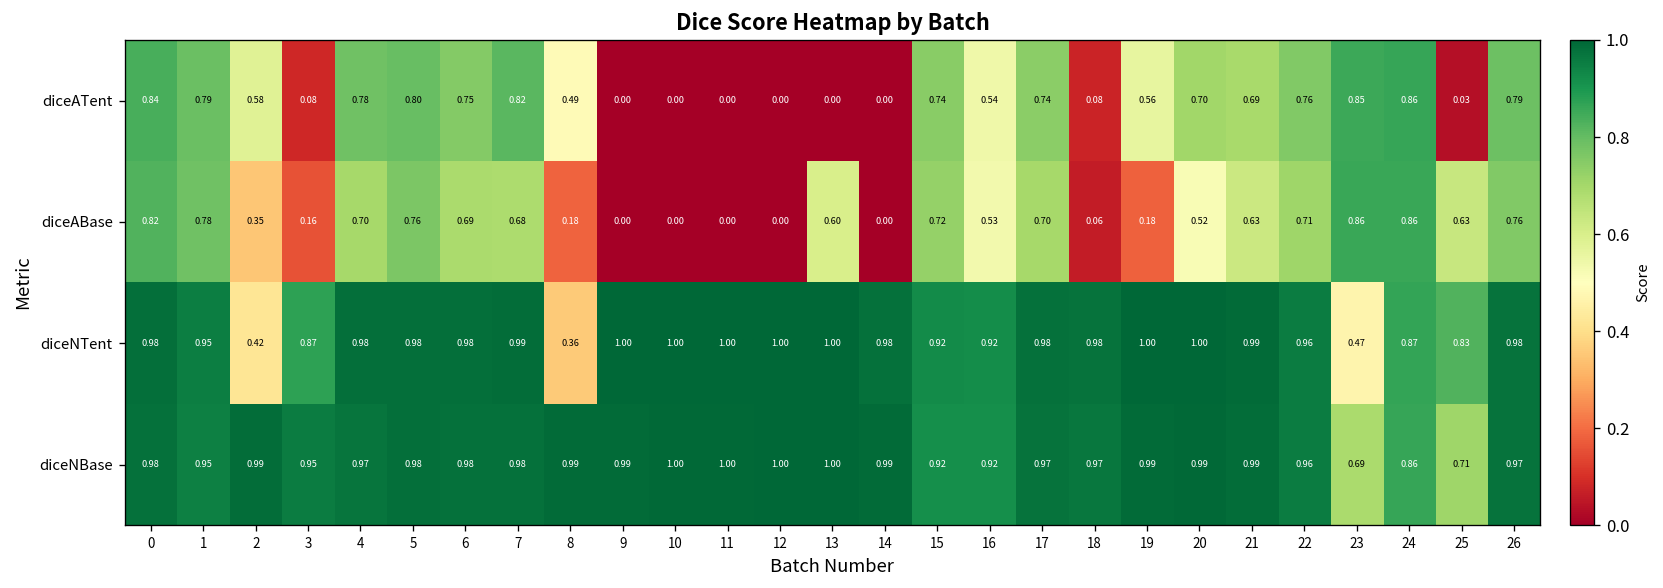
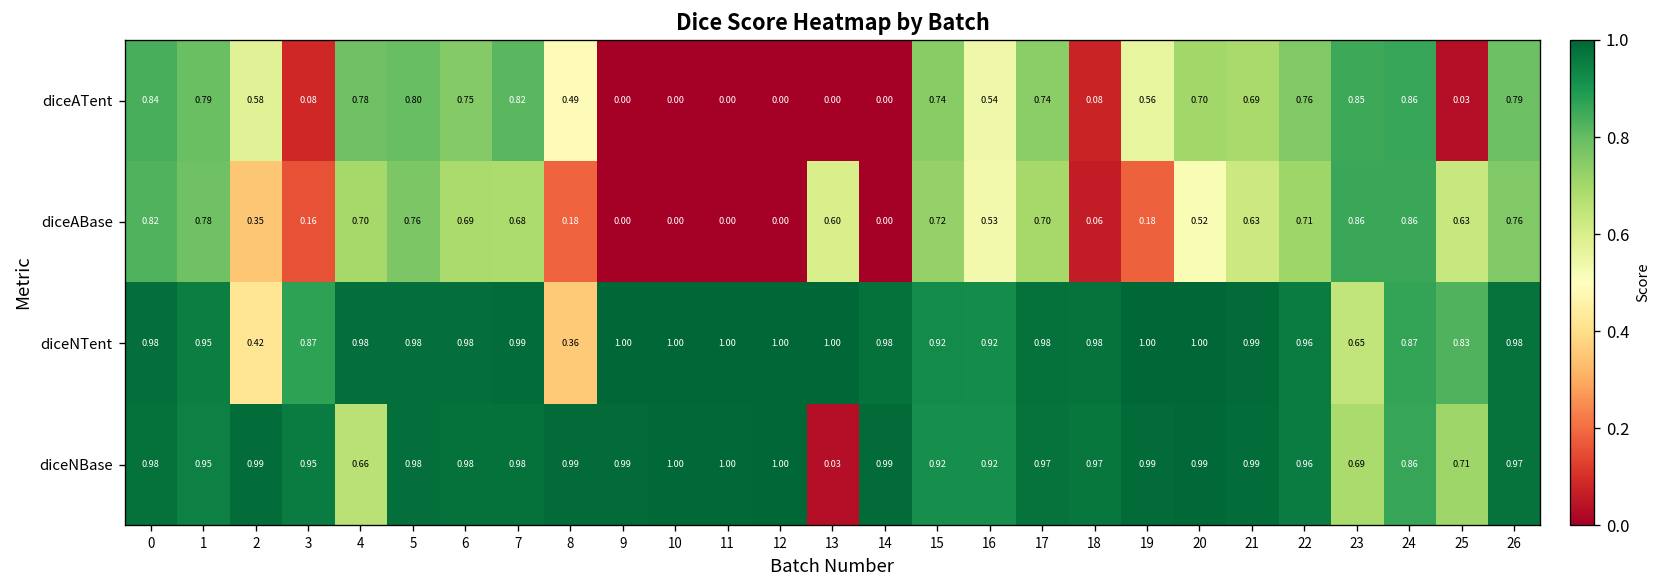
diceNTent, 23: 0.47 -> 0.65
diceNBase, 4: 0.97 -> 0.66
diceNBase, 13: 1.00 -> 0.03
